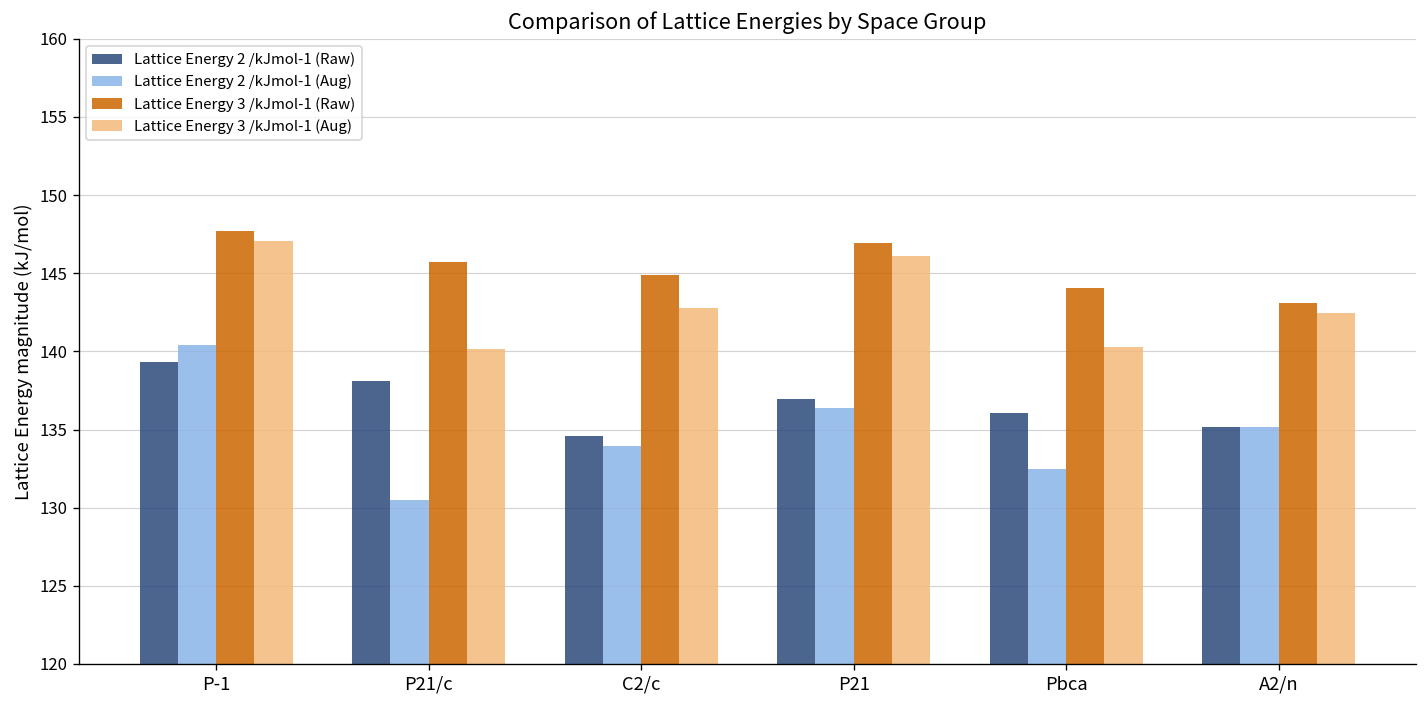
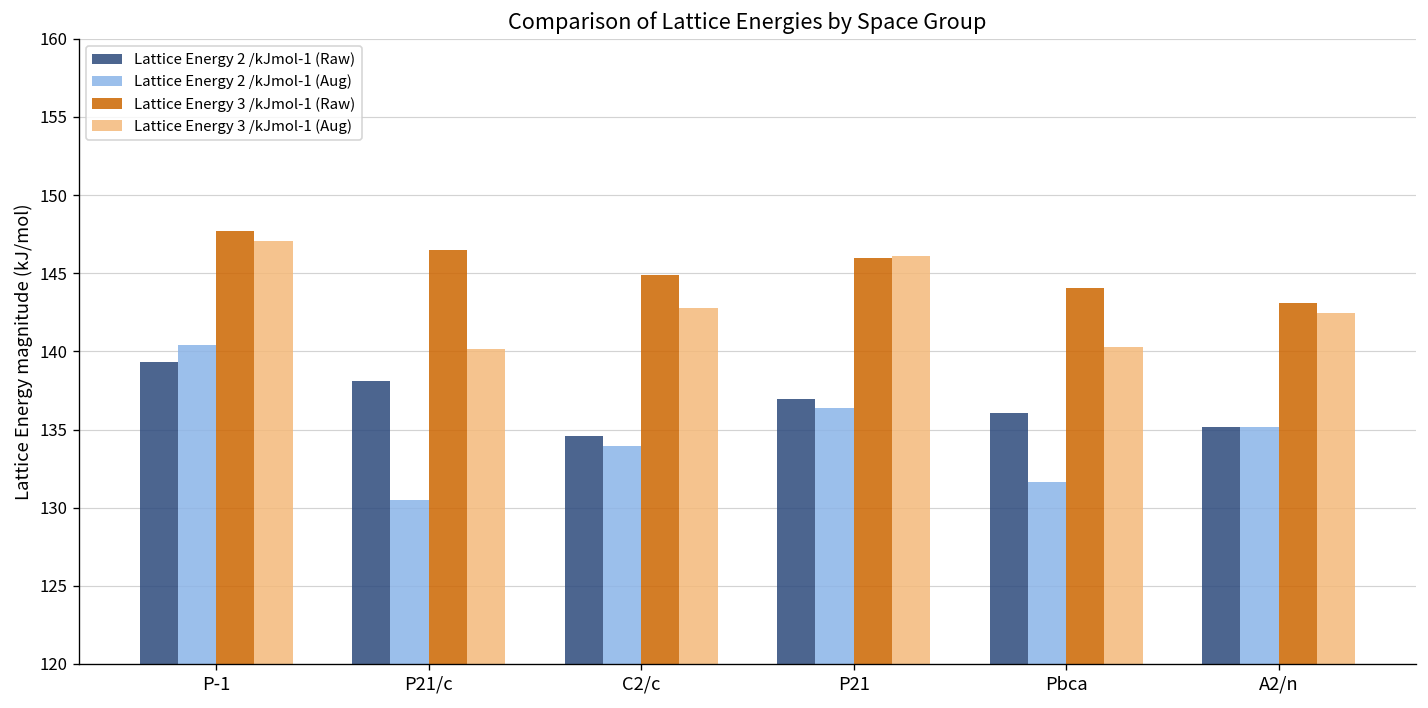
Lattice Energy 3 /kJmol-1 (Raw), P21/c: 145.7 -> 146.5
Lattice Energy 3 /kJmol-1 (Raw), P21: 147.0 -> 146.0
Lattice Energy 2 /kJmol-1 (Aug), Pbca: 132.5 -> 131.6
